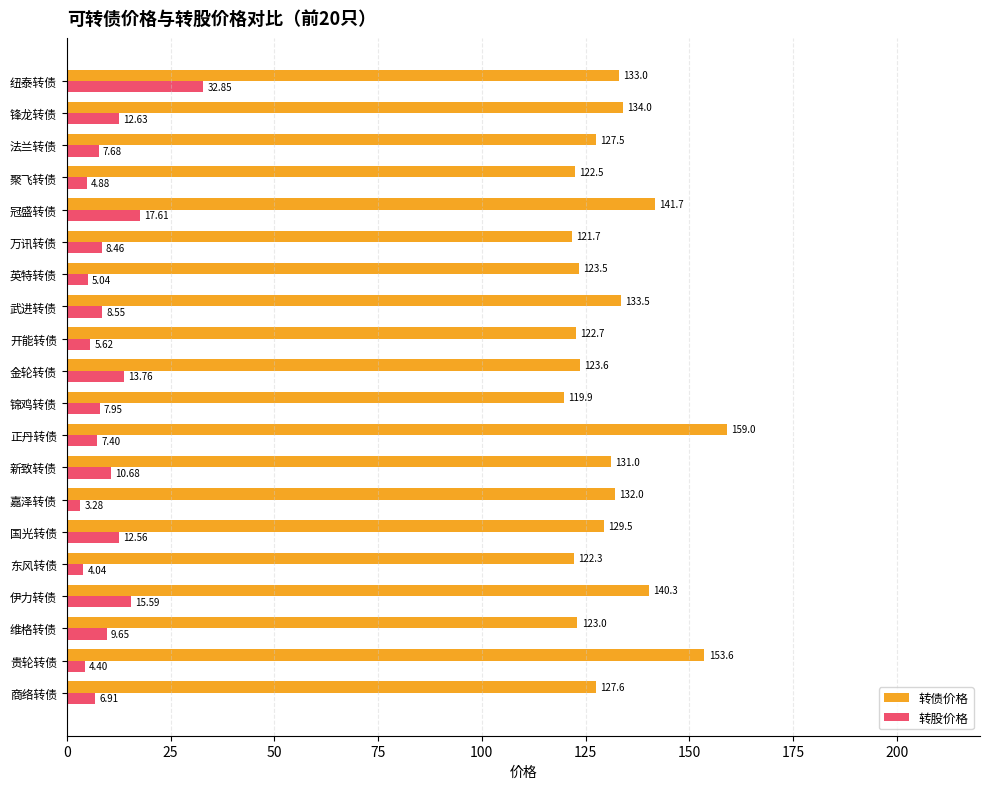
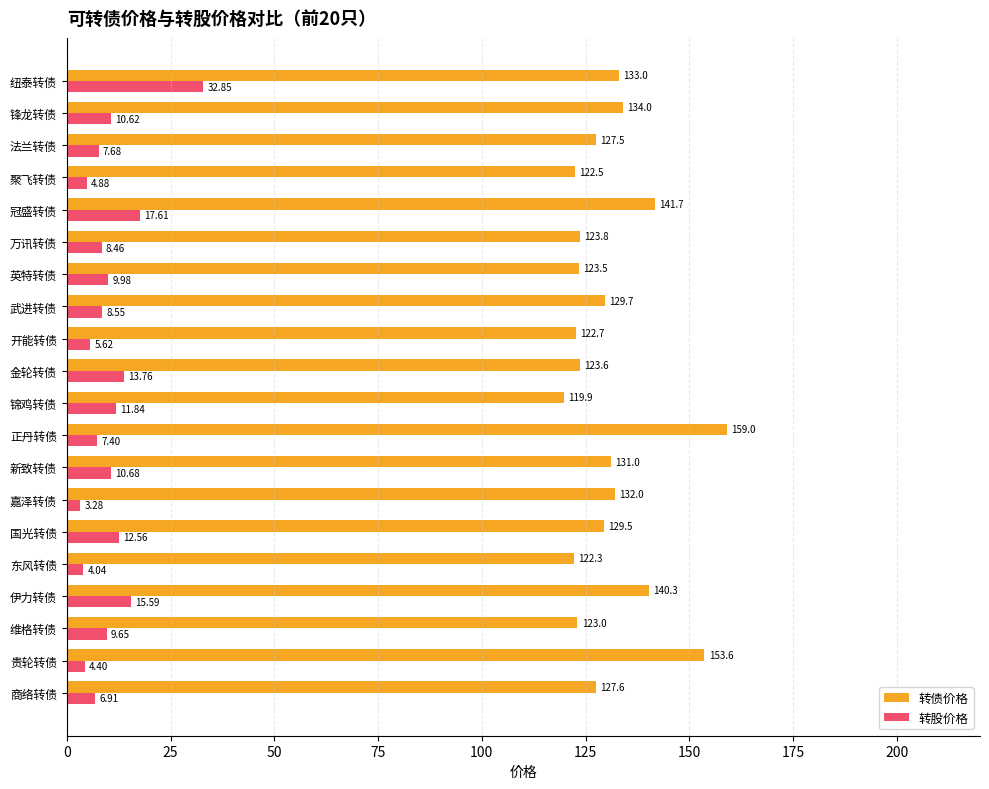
转股价格, 锋龙转债: 12.63 -> 10.62
转债价格, 万讯转债: 121.7 -> 123.8
转股价格, 英特转债: 5.04 -> 9.98
转债价格, 武进转债: 133.5 -> 129.7
转股价格, 锦鸡转债: 7.95 -> 11.84
